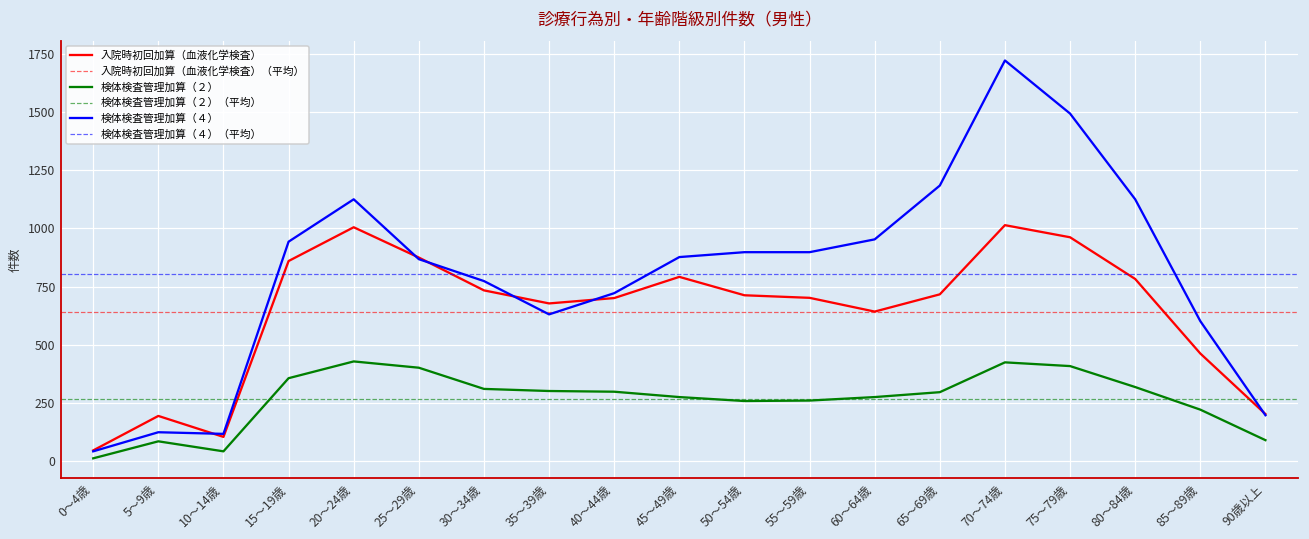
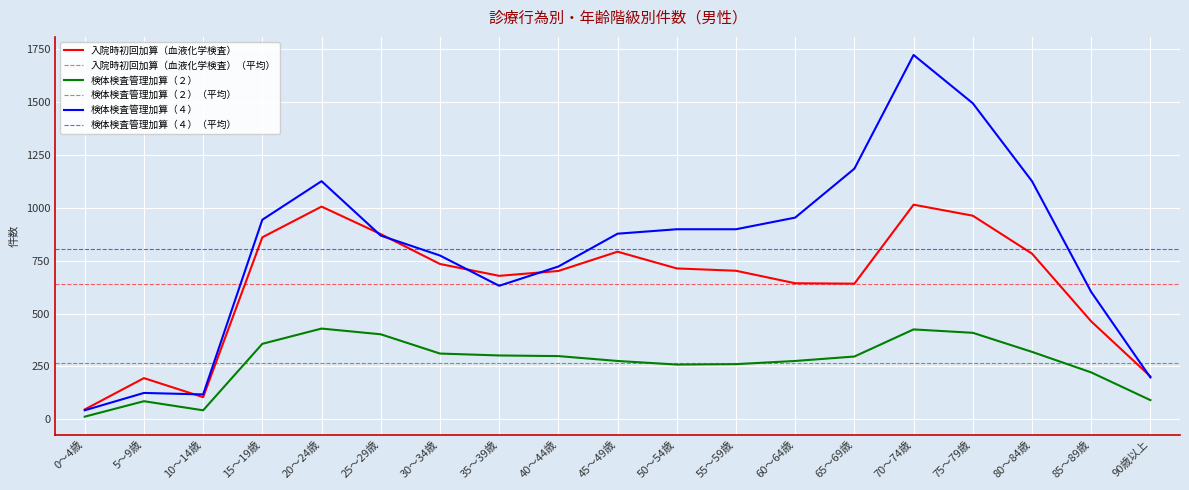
入院時初回加算（血液化学検査）, 65～69歳: 720 -> 640
